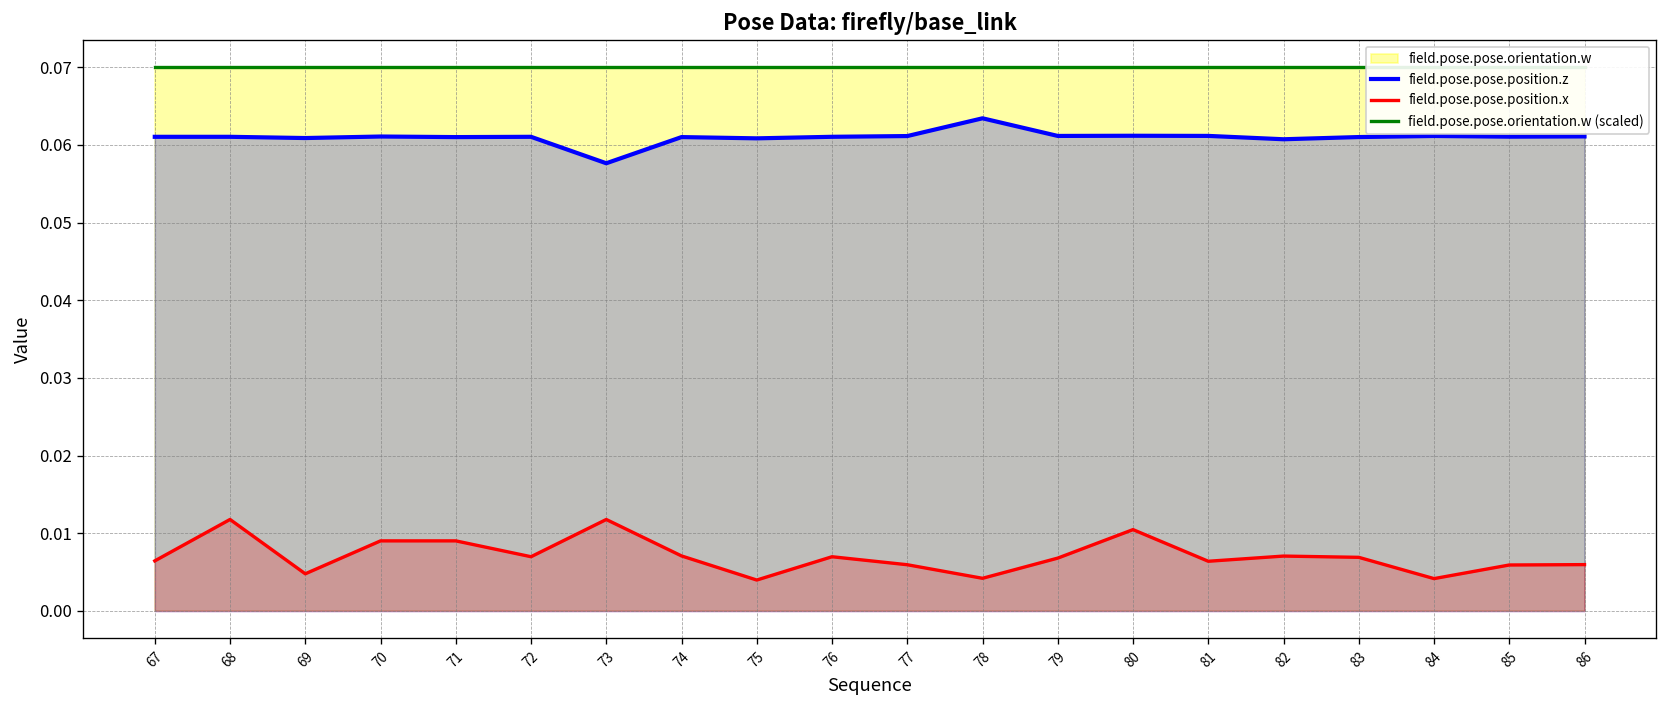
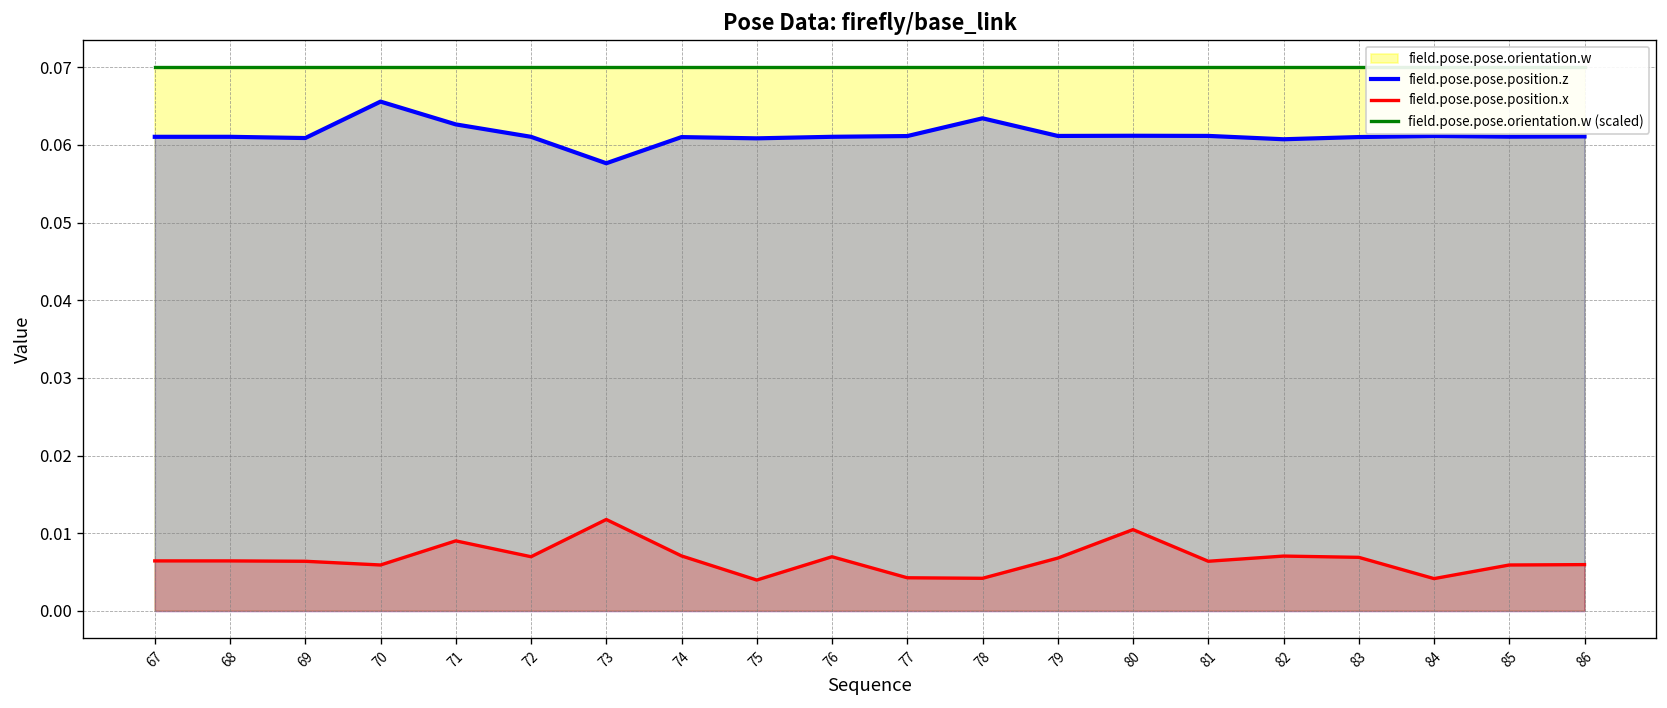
field.pose.pose.position.x, 68: 0.012 -> 0.006
field.pose.pose.position.x, 69: 0.005 -> 0.006
field.pose.pose.position.z, 70: 0.061 -> 0.066
field.pose.pose.position.x, 70: 0.009 -> 0.006
field.pose.pose.position.z, 71: 0.061 -> 0.063
field.pose.pose.position.x, 77: 0.006 -> 0.004
